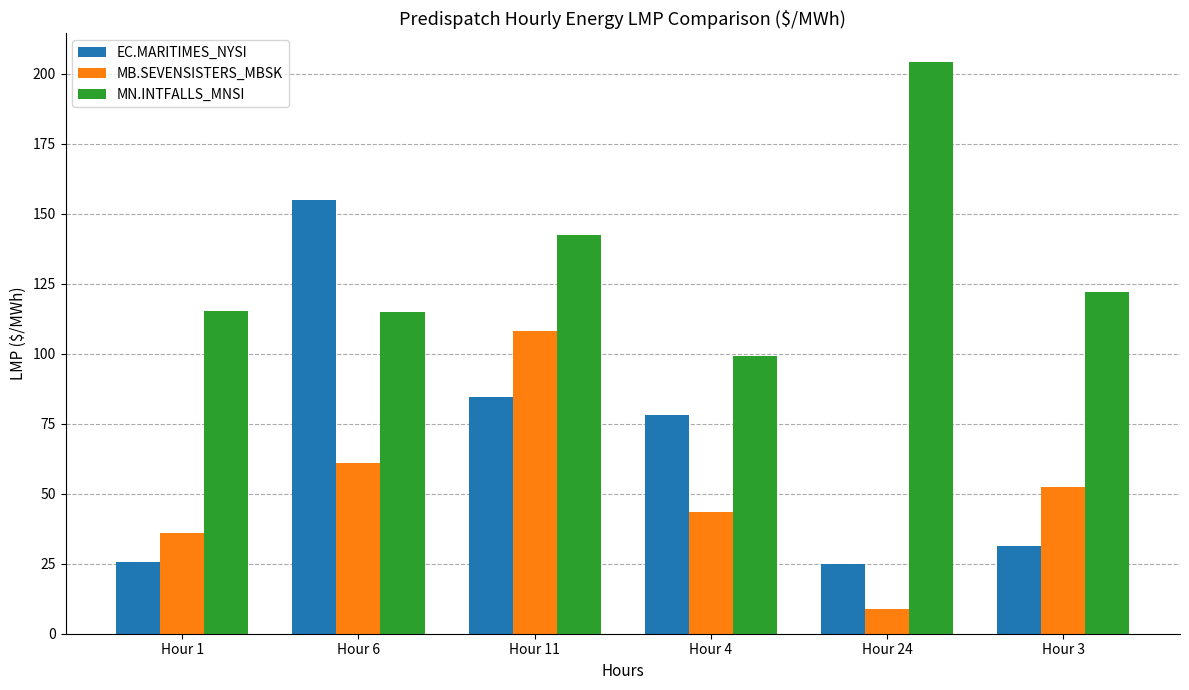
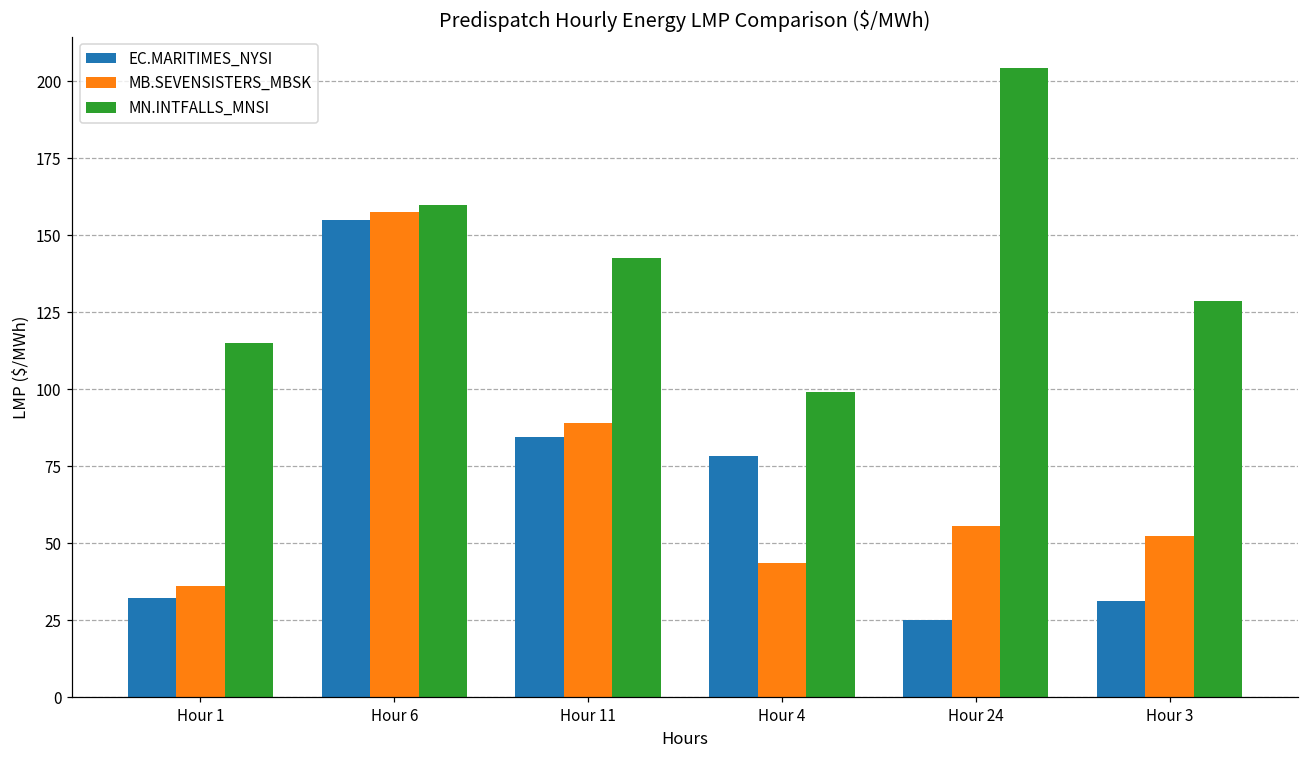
EC.MARITIMES_NYSI, Hour 1: 26 -> 32
MB.SEVENSISTERS_MBSK, Hour 6: 61 -> 157
MN.INTFALLS_MNSI, Hour 6: 115 -> 160
MB.SEVENSISTERS_MBSK, Hour 11: 108 -> 89
MB.SEVENSISTERS_MBSK, Hour 24: 9 -> 56
MN.INTFALLS_MNSI, Hour 3: 122 -> 129
